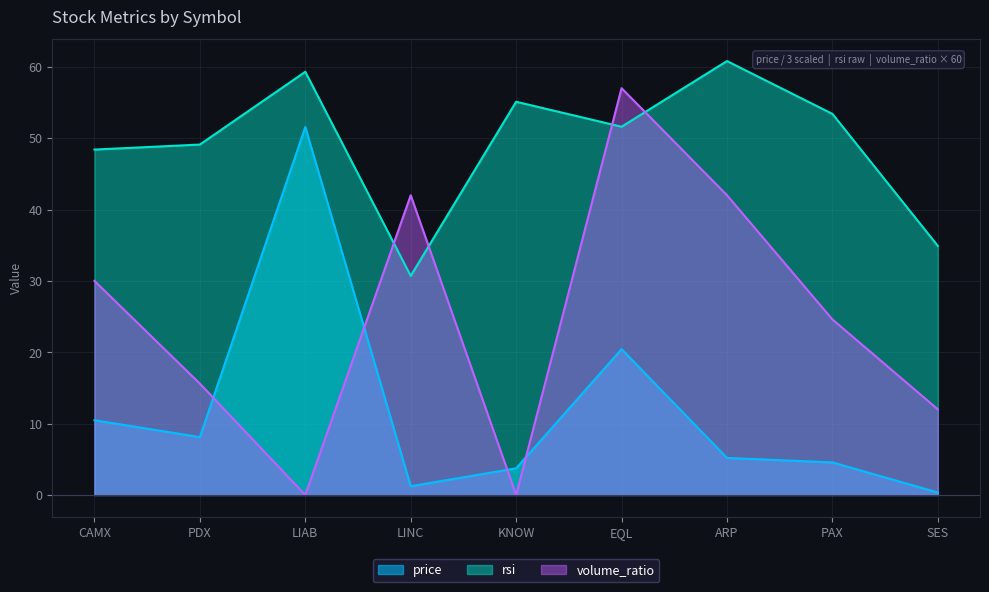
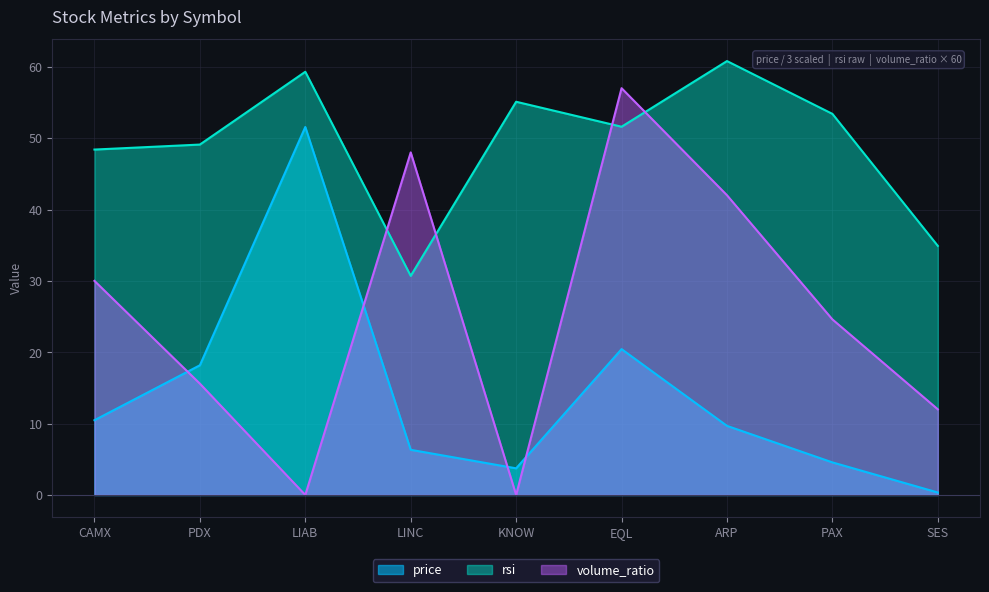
price, PDX: 8 -> 18
price, LINC: 1 -> 6
volume_ratio, LINC: 42 -> 48
price, ARP: 5 -> 10
